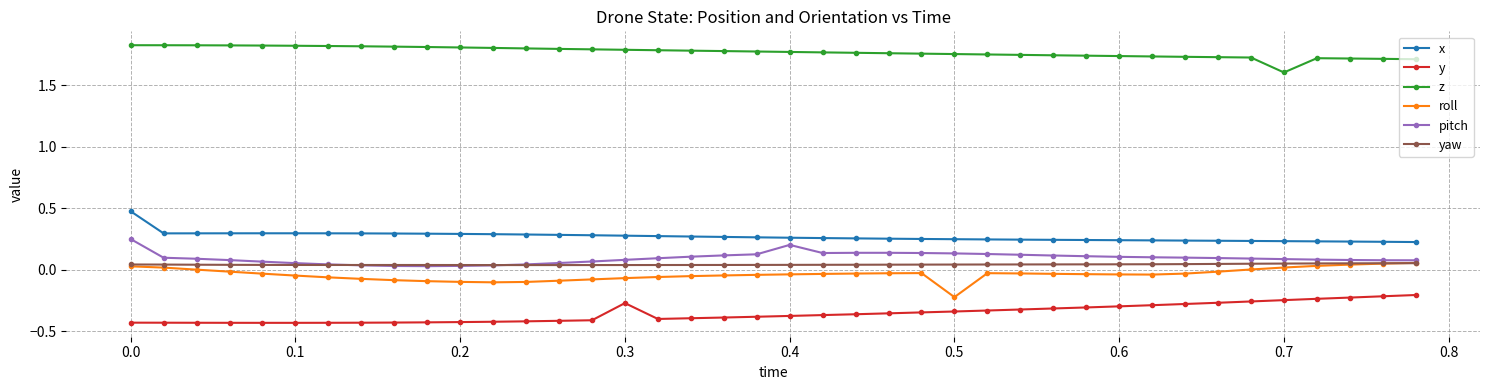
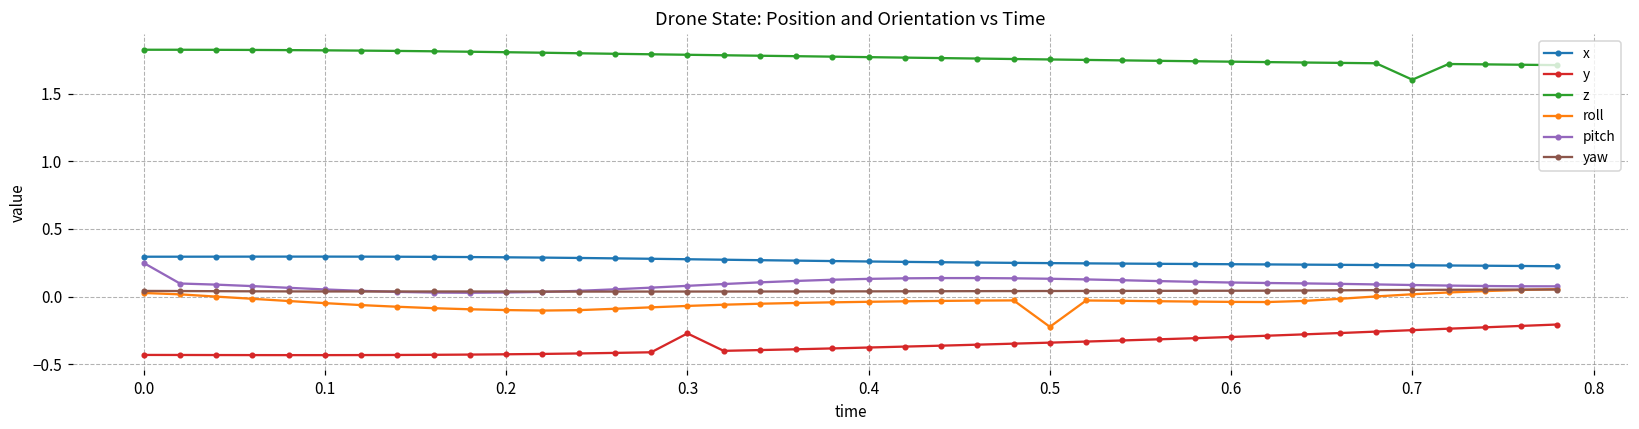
x, 0.0: 0.47 -> 0.29
pitch, 0.4: 0.20 -> 0.13
